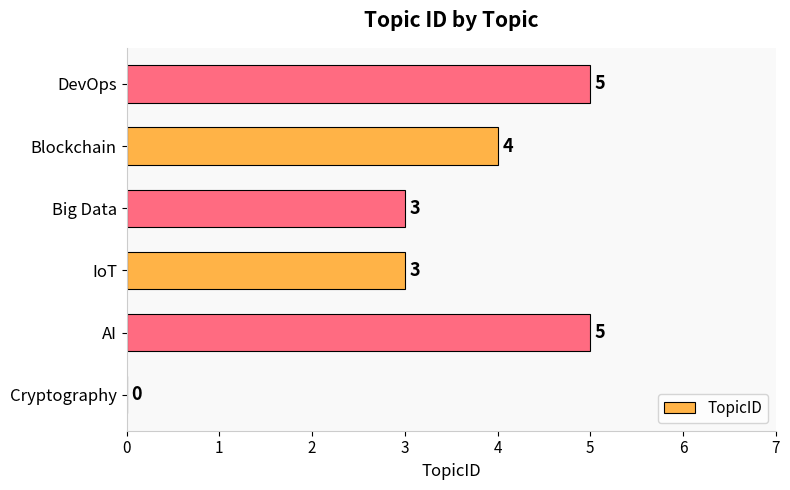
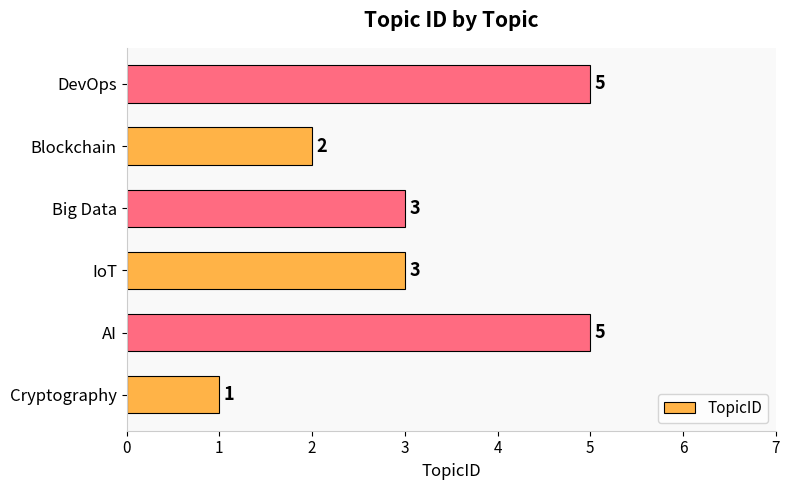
Blockchain: 4 -> 2
Cryptography: 0 -> 1
